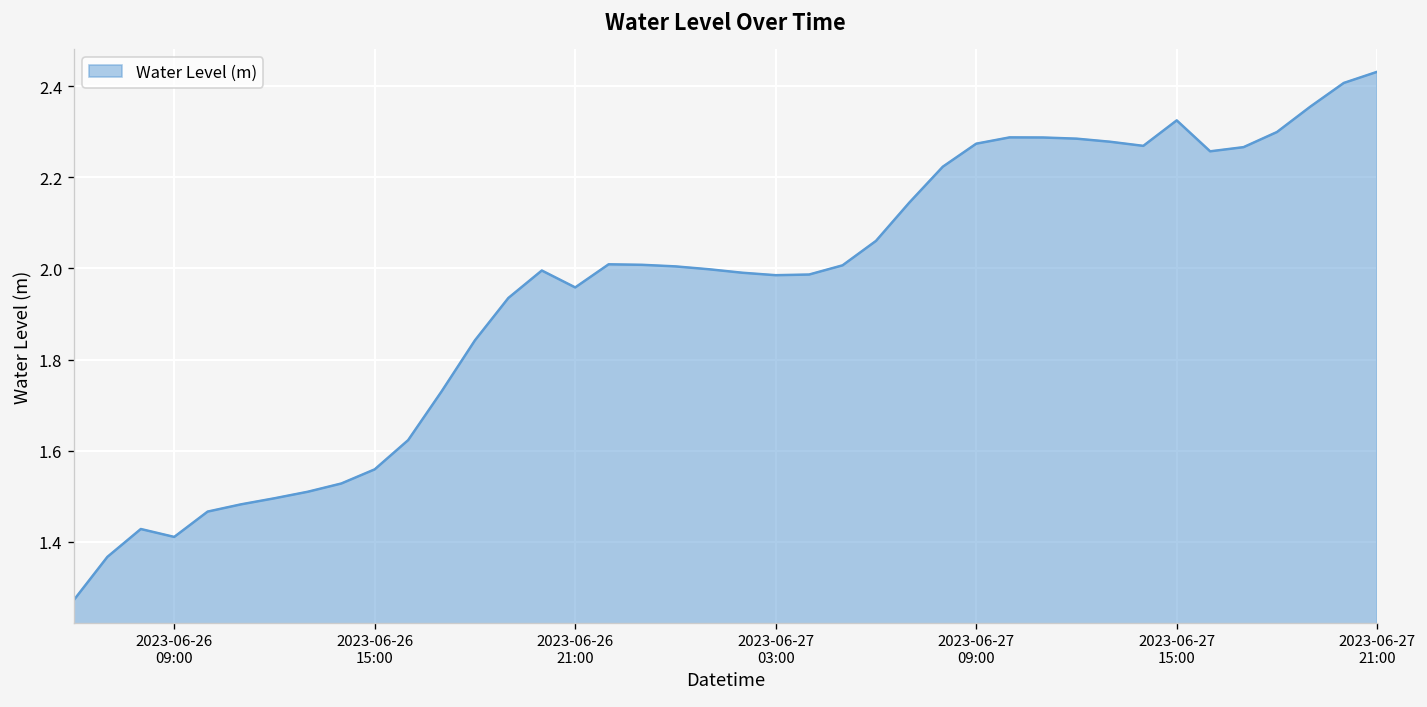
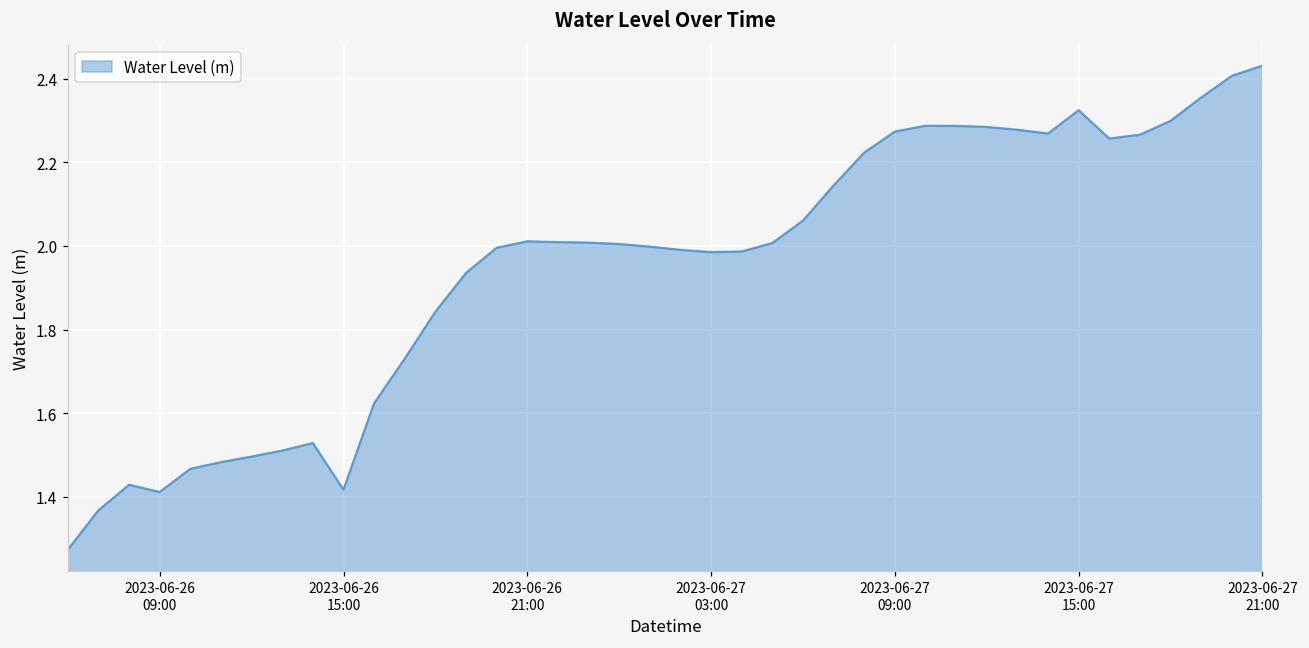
2023-06-26 15:00: 1.56 -> 1.42
2023-06-26 21:00: 1.96 -> 2.01
